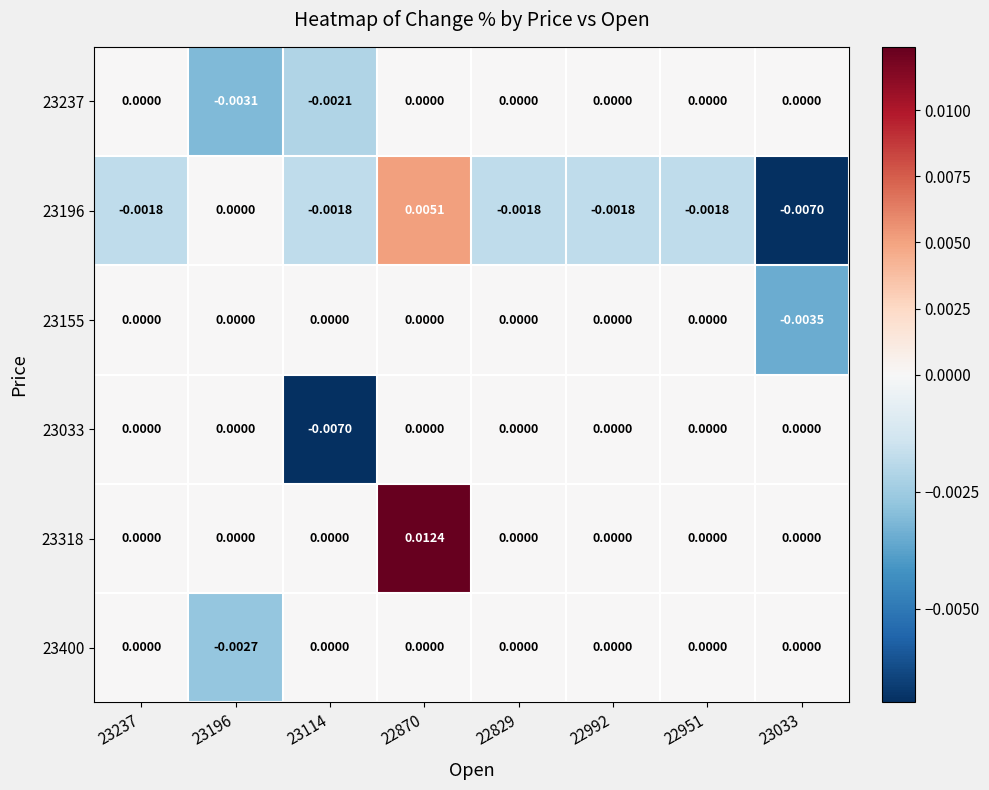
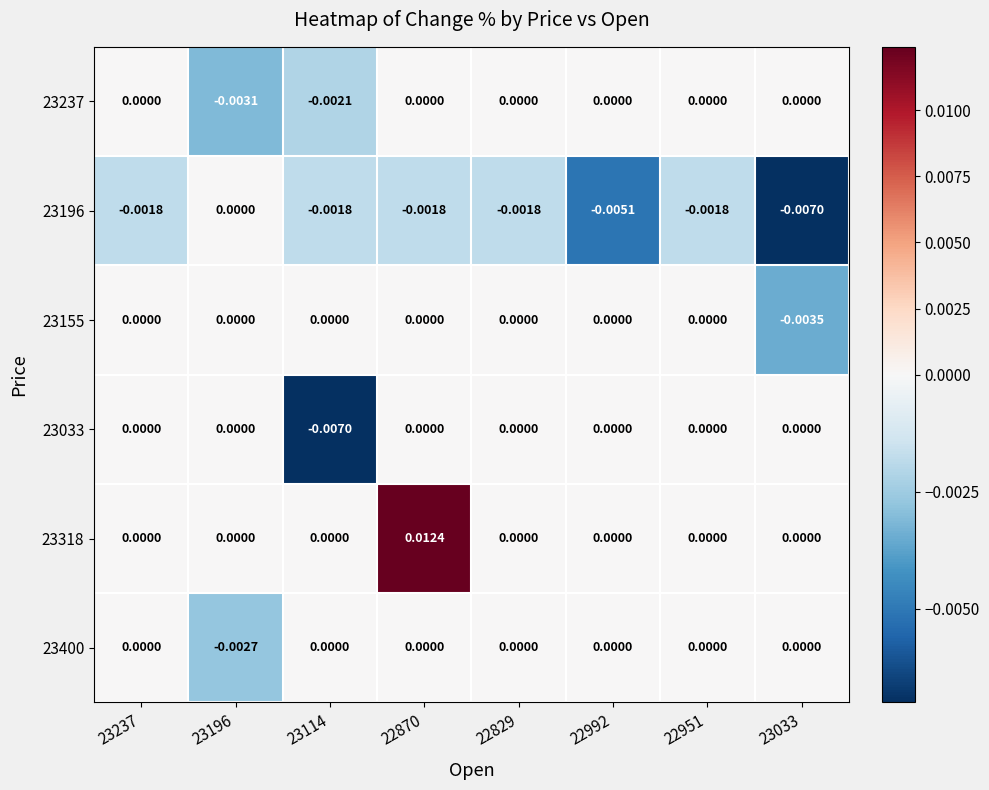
23196, 22870: 0.0051 -> -0.0018
23196, 22992: -0.0018 -> -0.0051
